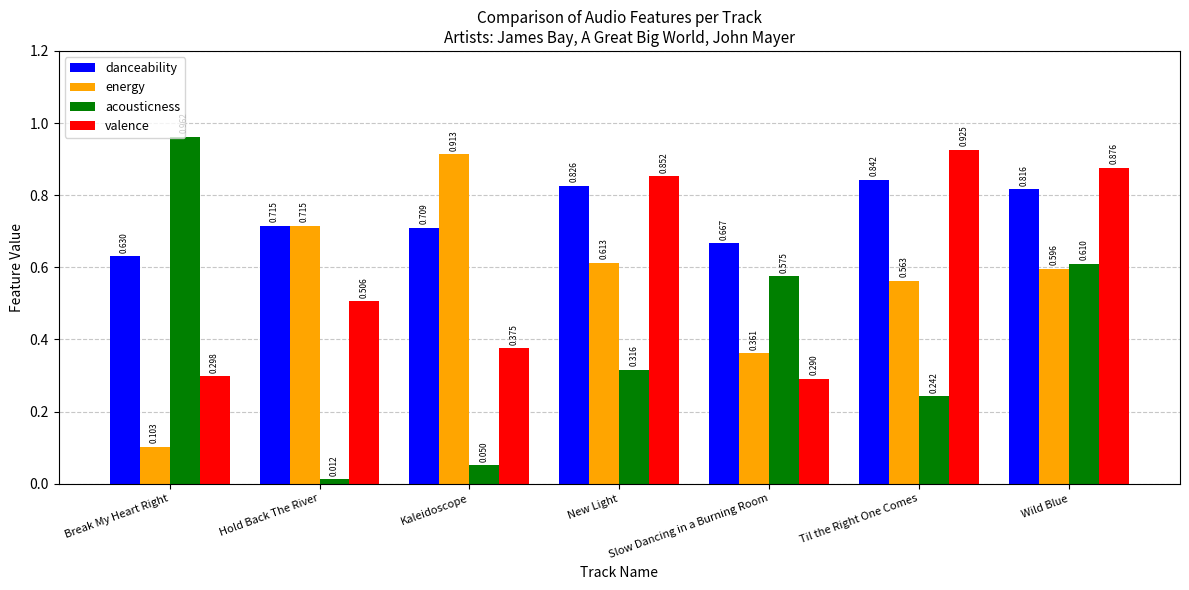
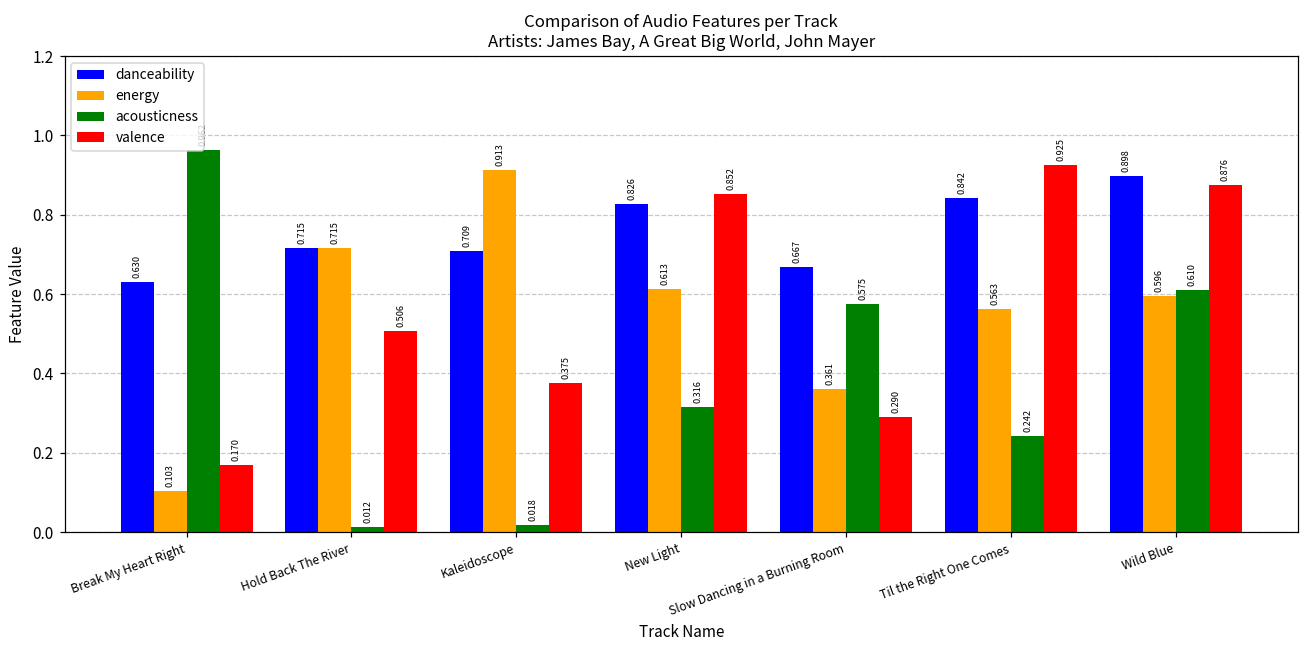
valence, Break My Heart Right: 0.298 -> 0.170
acousticness, Kaleidoscope: 0.050 -> 0.018
danceability, Wild Blue: 0.816 -> 0.898
